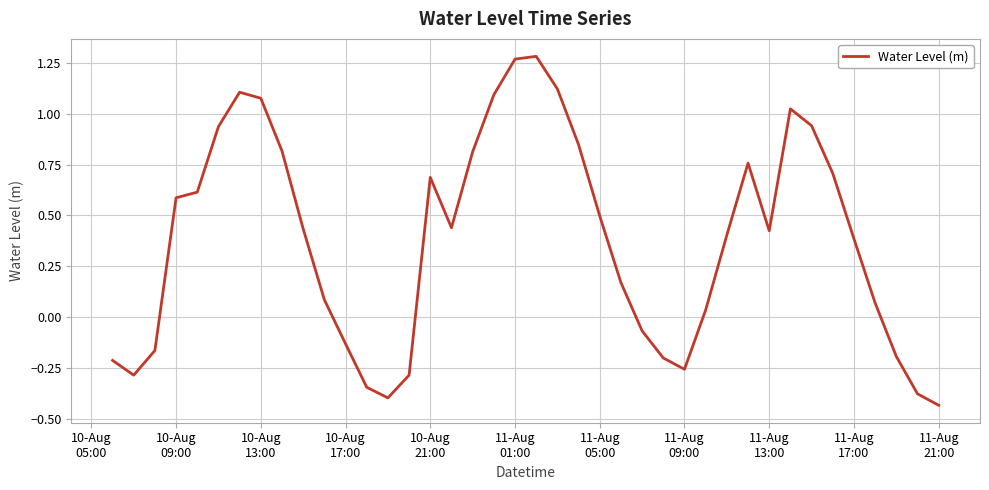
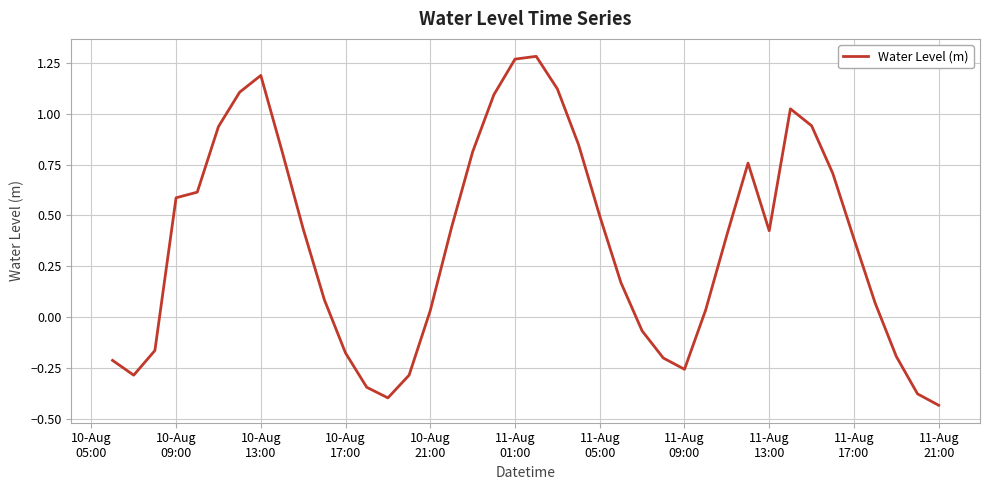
10-Aug 13:00: 1.08 -> 1.19
10-Aug 17:00: -0.13 -> -0.18
10-Aug 21:00: 0.69 -> 0.03
